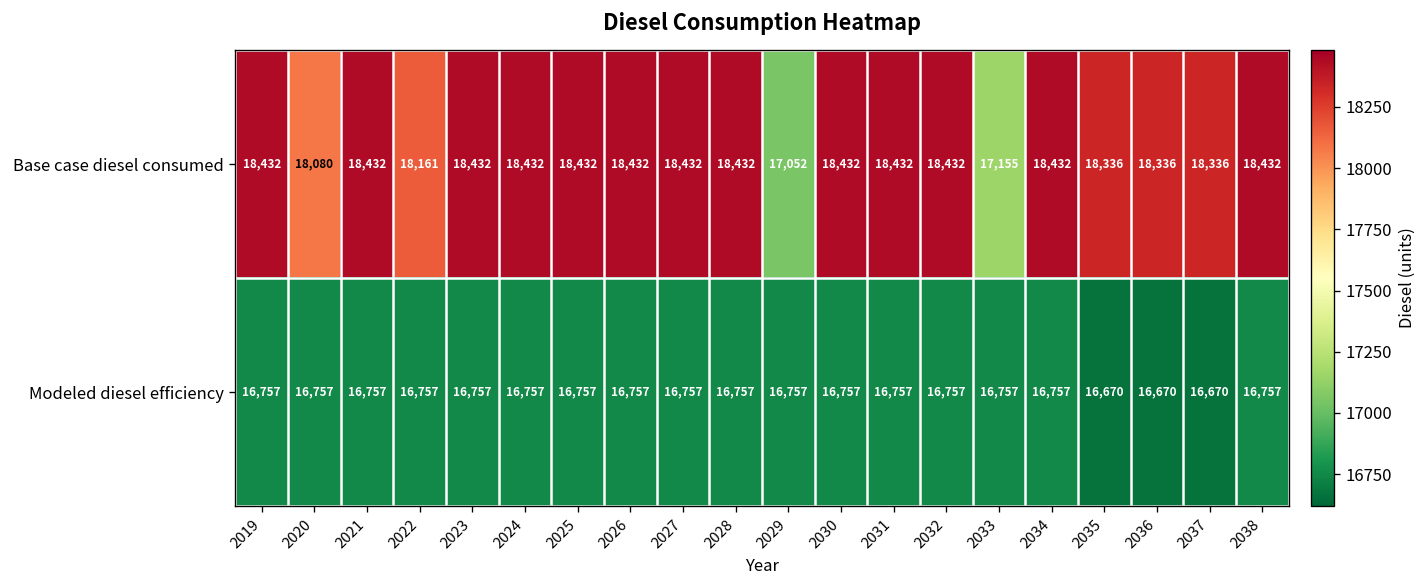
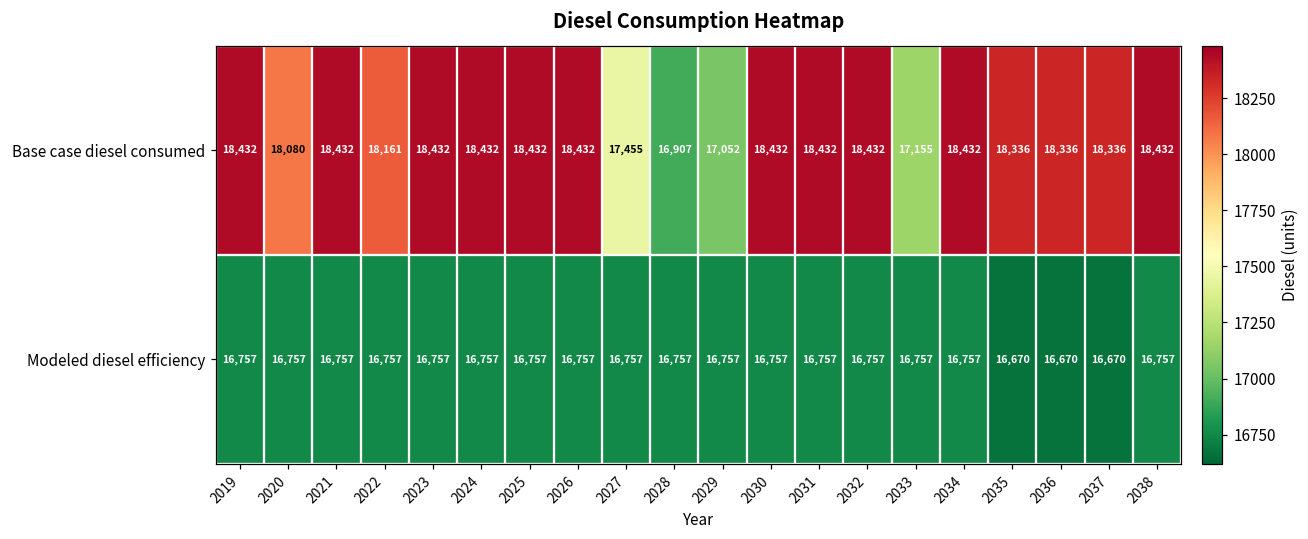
Base case diesel consumed, 2027: 18,432 -> 17,455
Base case diesel consumed, 2028: 18,432 -> 16,907
